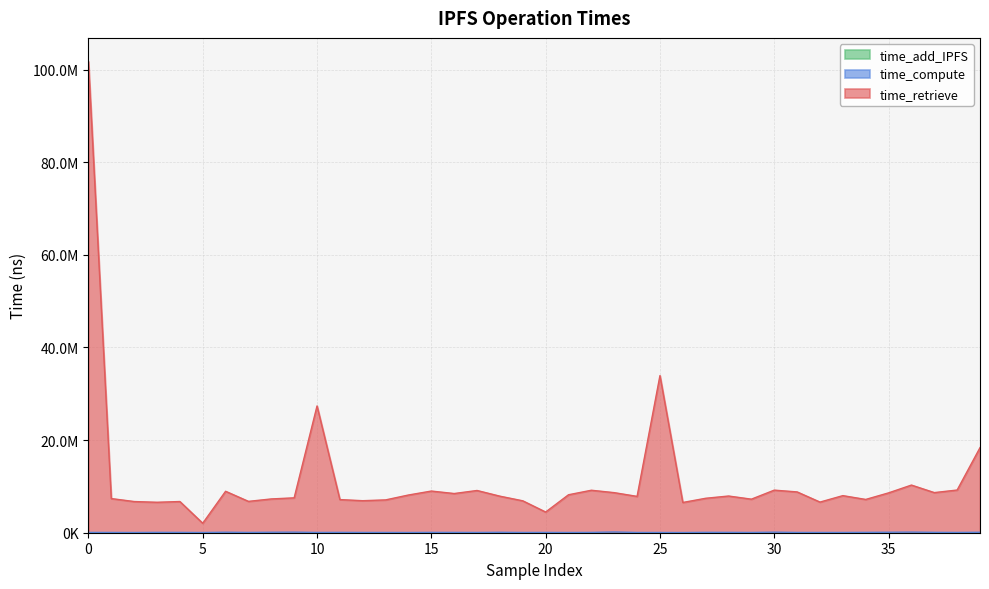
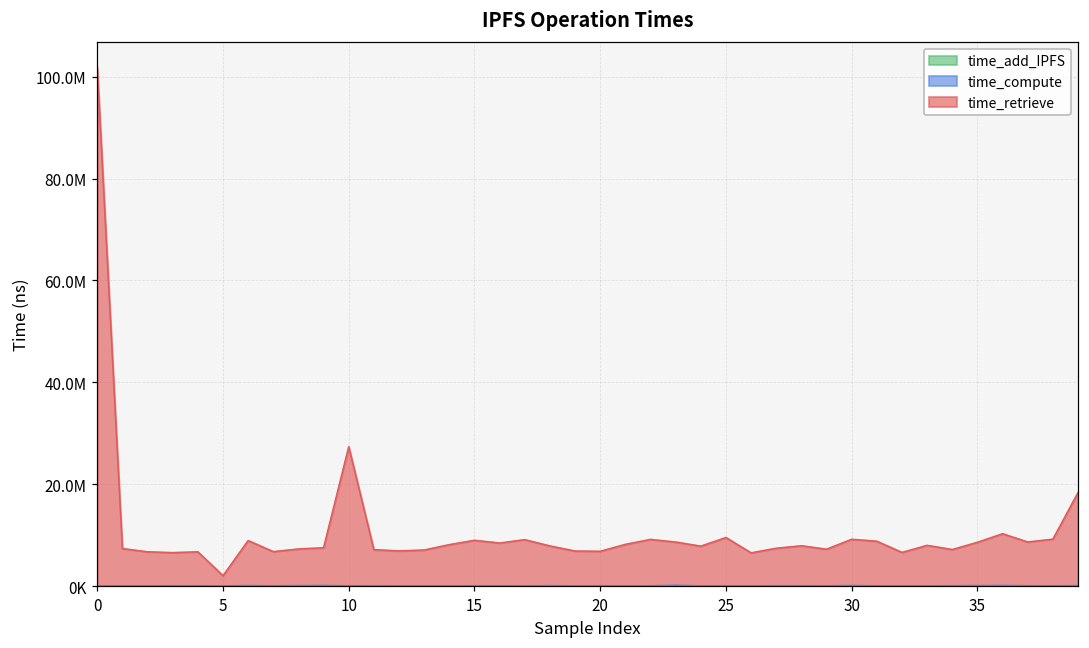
time_retrieve, 20: 4000000 -> 7000000
time_retrieve, 25: 34000000 -> 9000000
